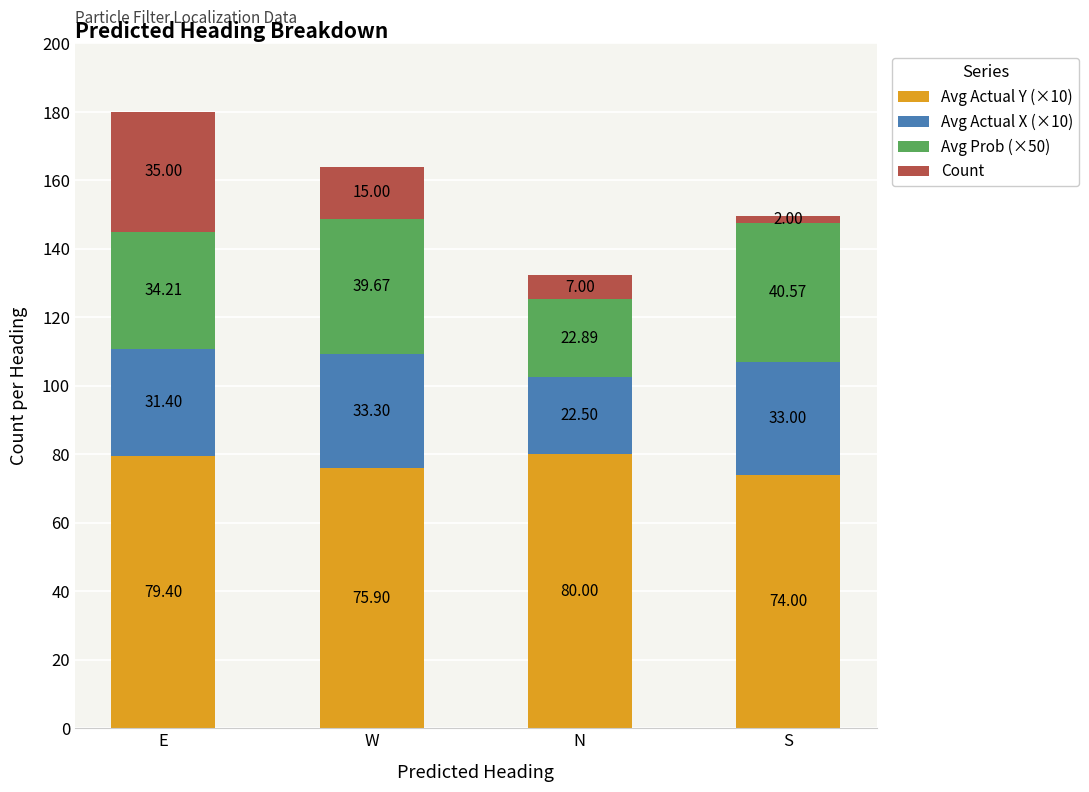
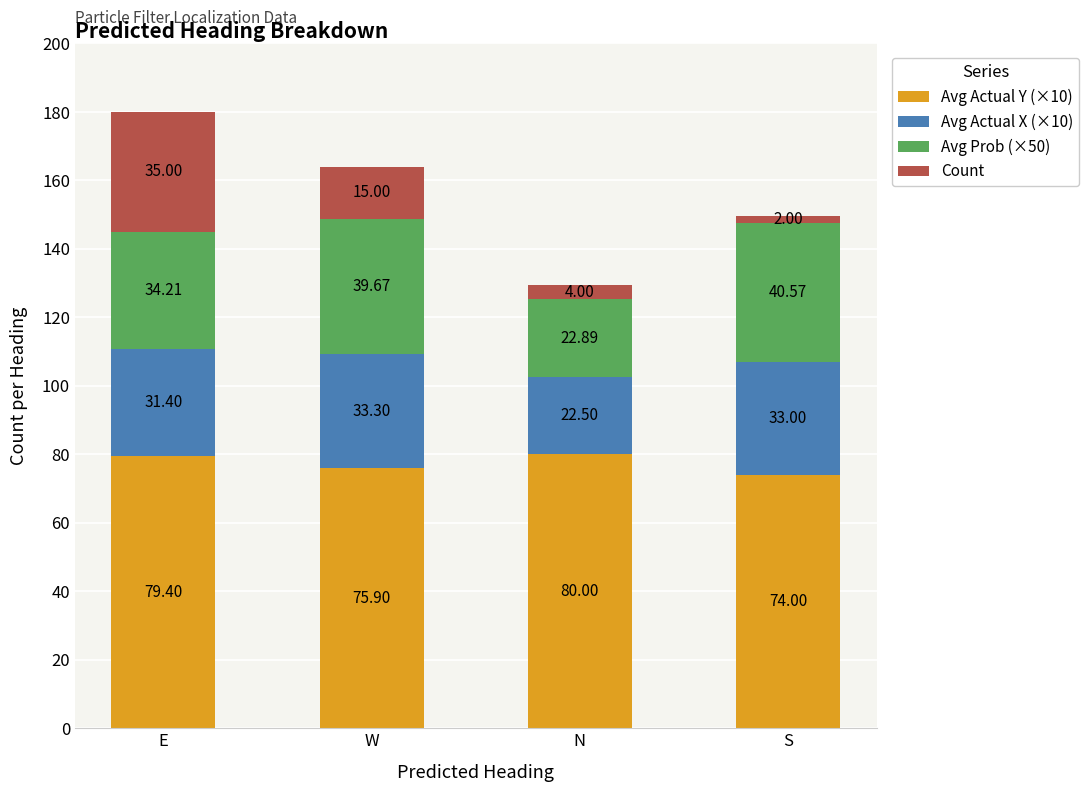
Count, N: 7.00 -> 4.00
